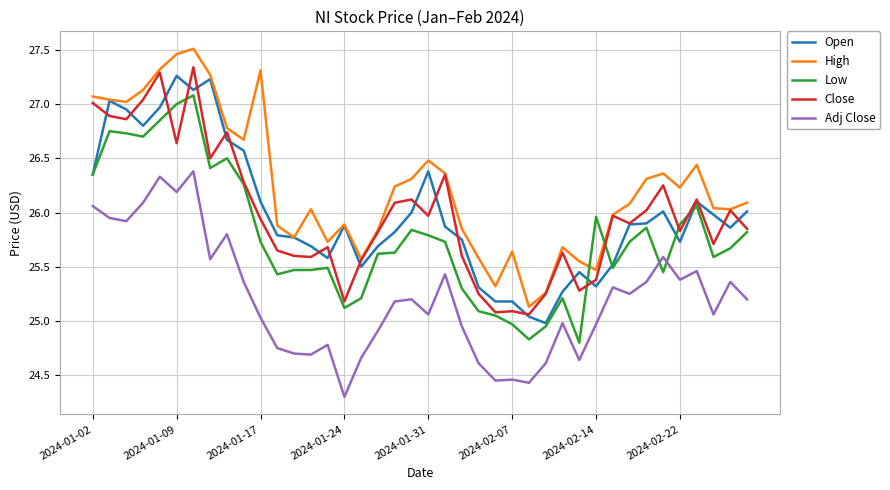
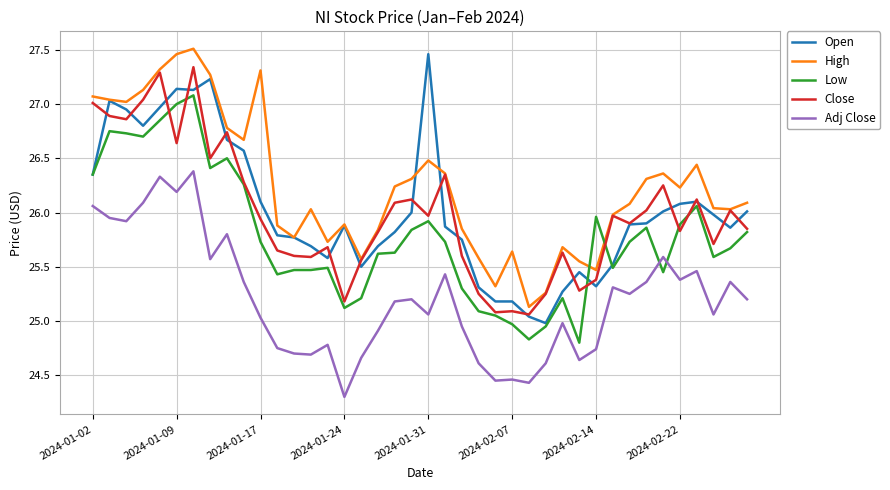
Open, 2024-01-09: 27.26 -> 27.14
Open, 2024-01-31: 26.38 -> 27.46
Low, 2024-01-31: 25.79 -> 25.92
Adj Close, 2024-02-14: 24.97 -> 24.74
Open, 2024-02-22: 25.73 -> 26.08
